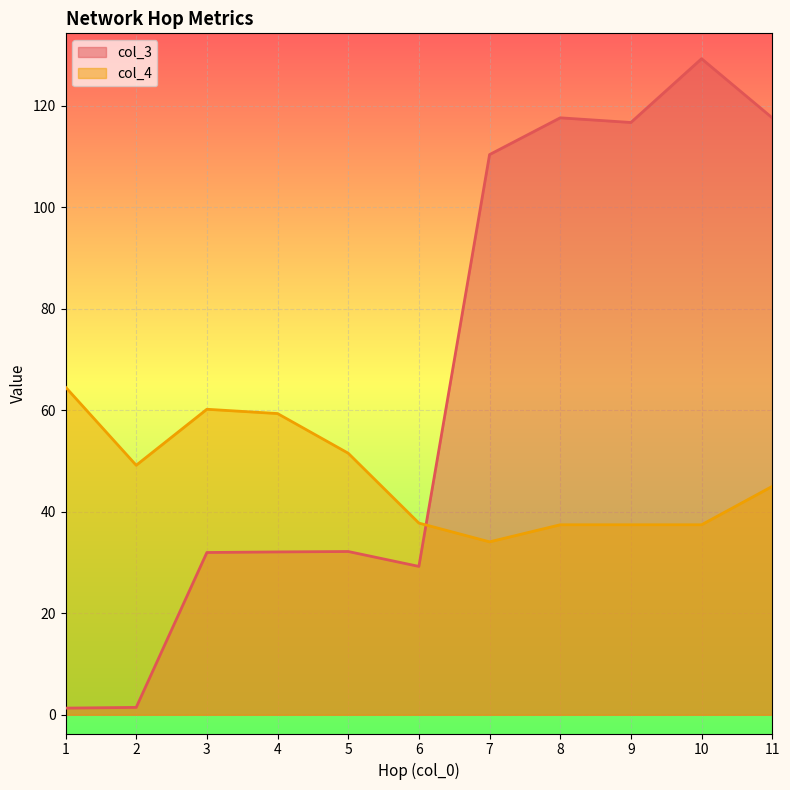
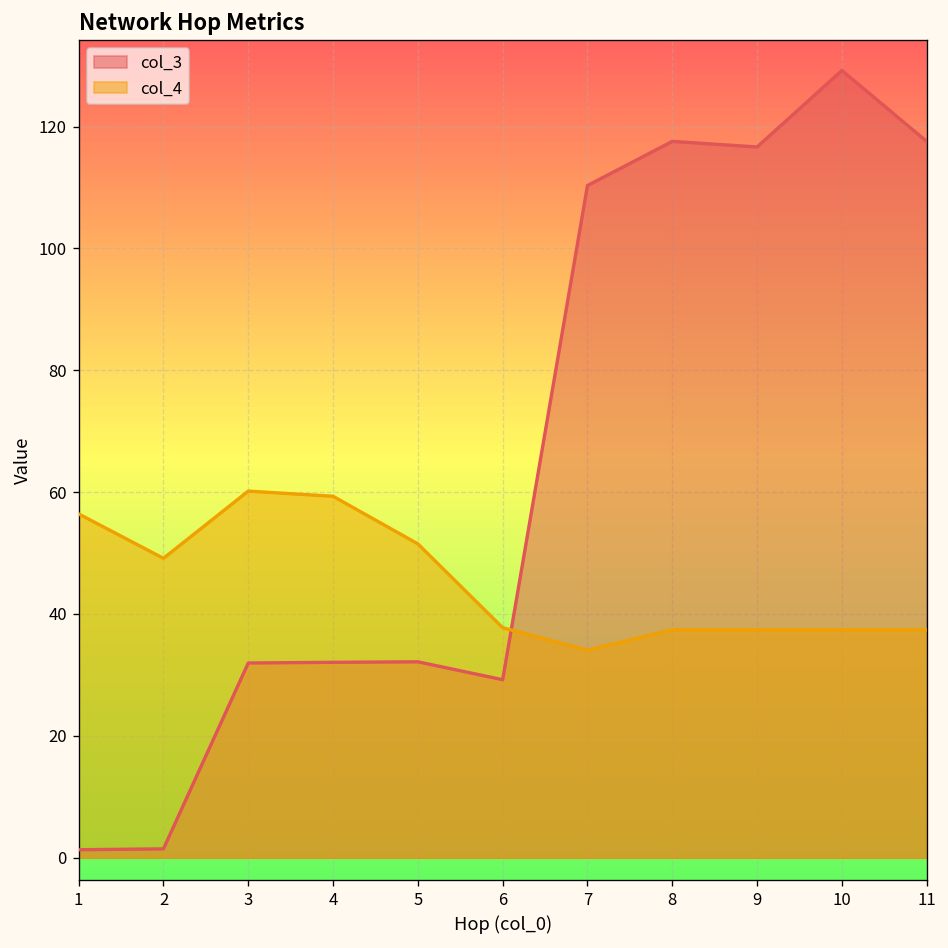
col_4, 1: 65 -> 56
col_4, 11: 45 -> 37
